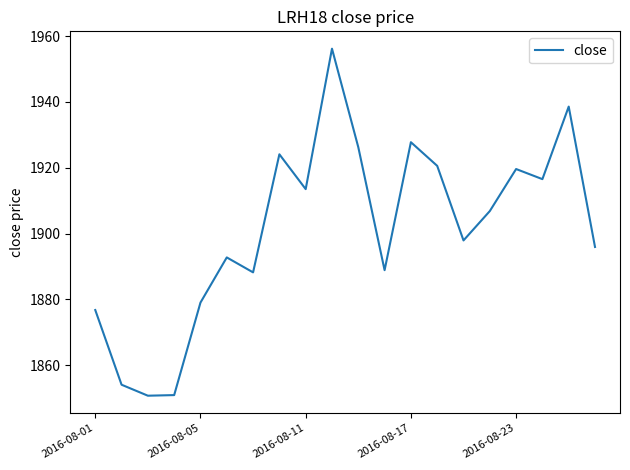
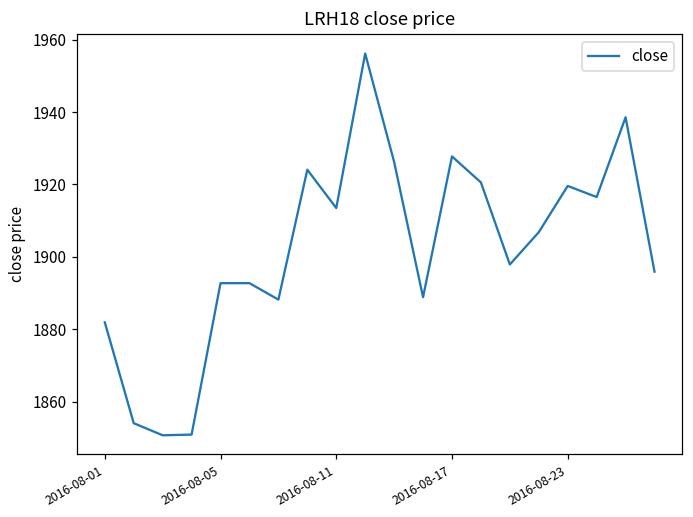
2016-08-01: 1877 -> 1882
2016-08-05: 1879 -> 1893
